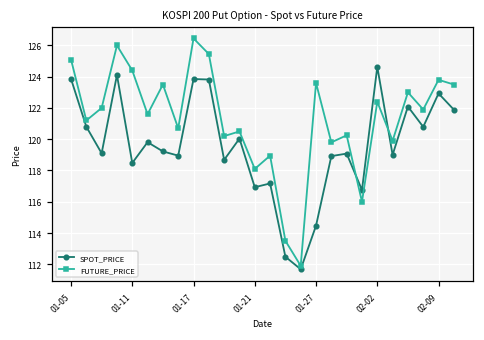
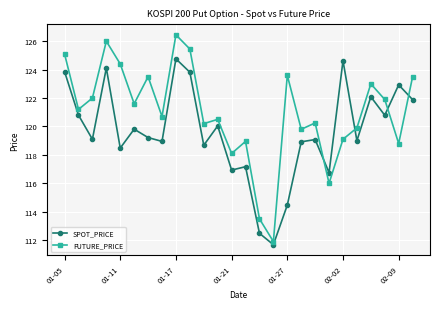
SPOT_PRICE, 01-17: 123.9 -> 124.8
FUTURE_PRICE, 02-02: 122.4 -> 119.1
FUTURE_PRICE, 02-09: 123.8 -> 118.8
